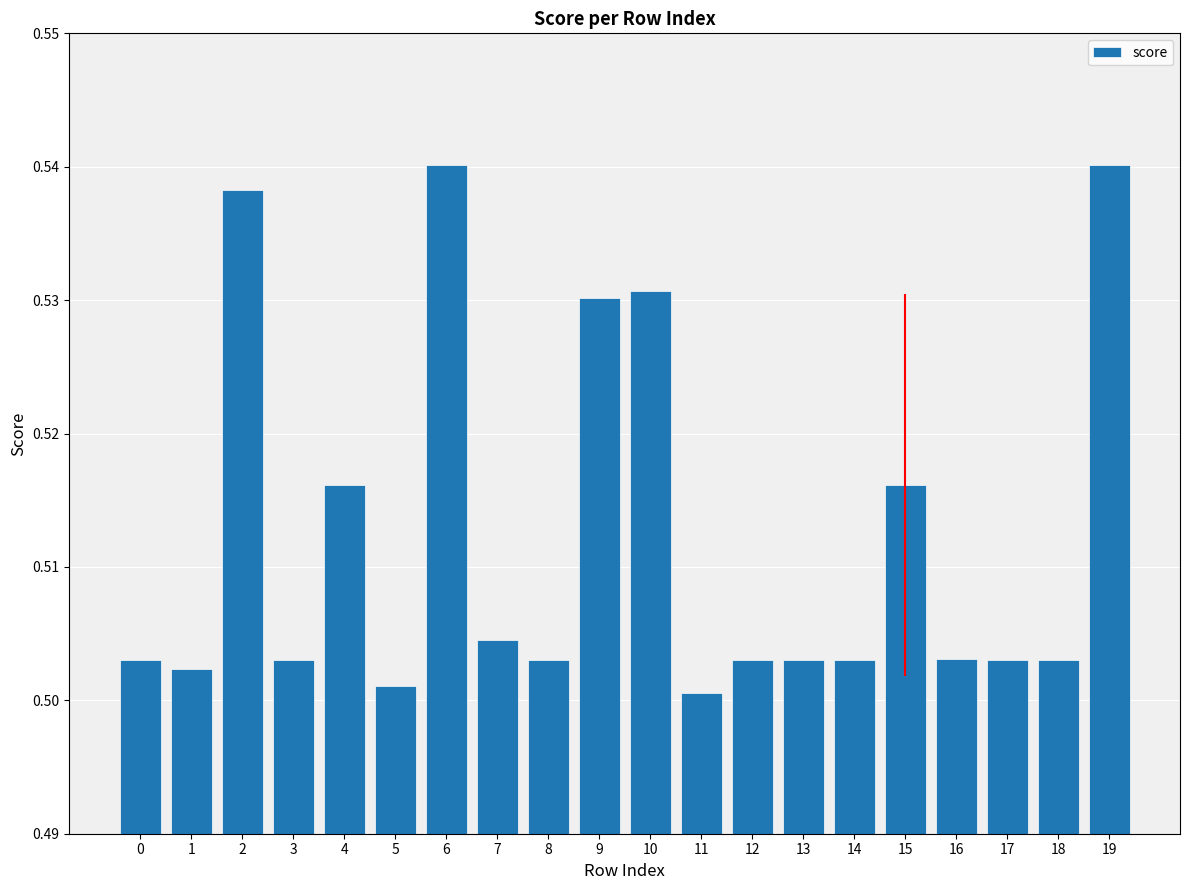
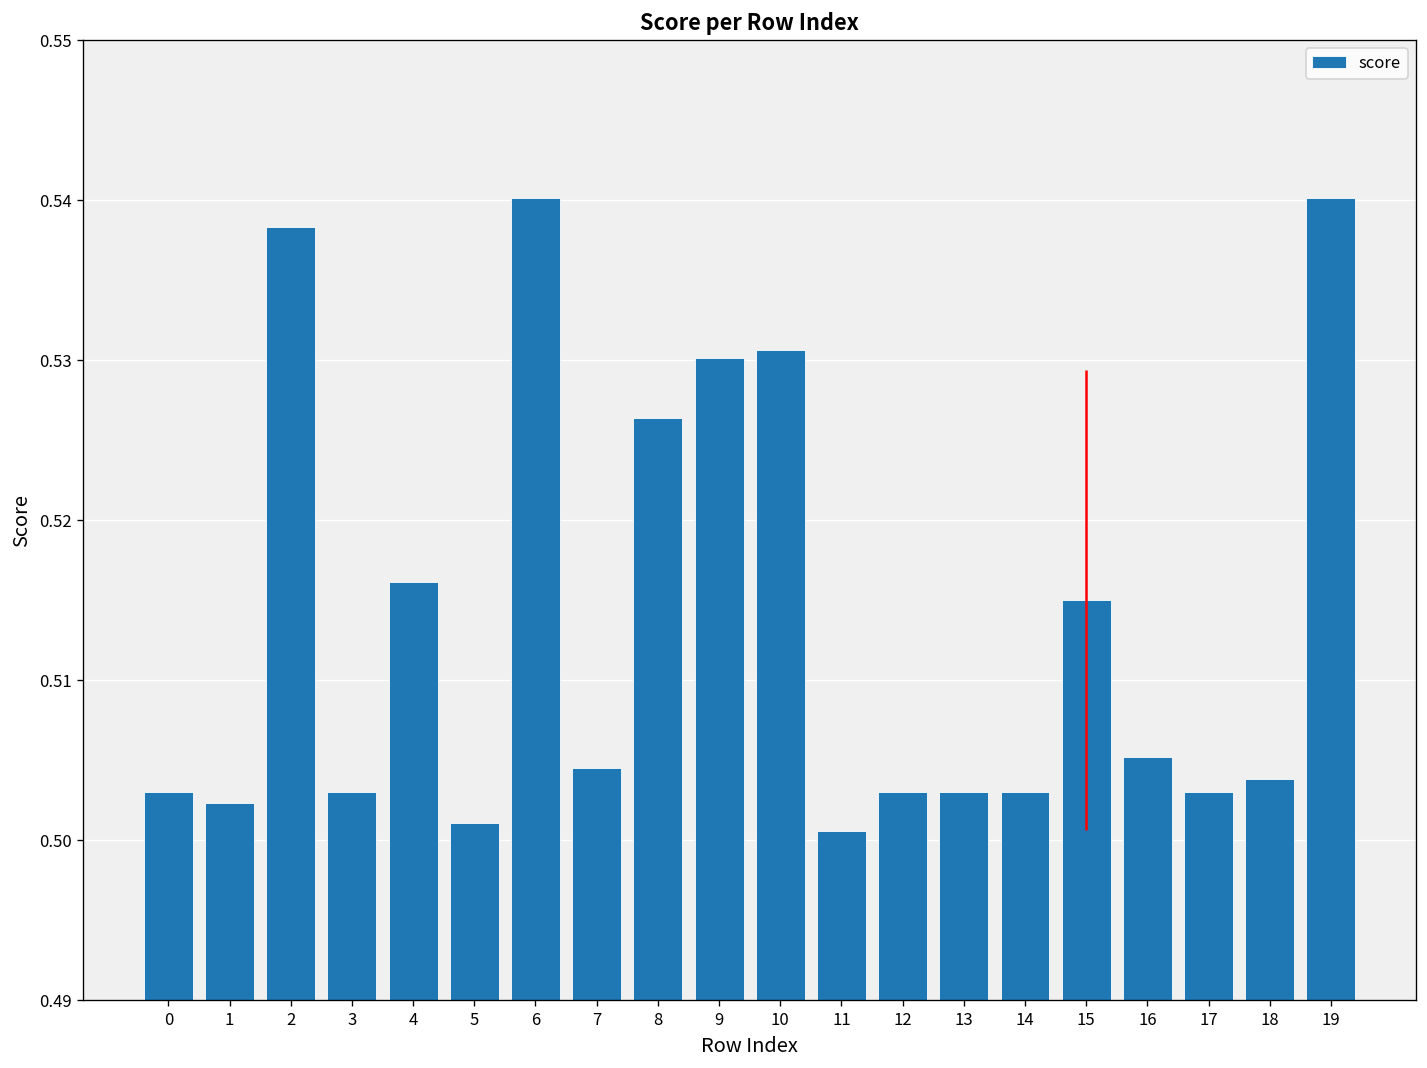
8: 0.5030 -> 0.5264
15: 0.5162 -> 0.5150
16: 0.5031 -> 0.5052
18: 0.5030 -> 0.5038
